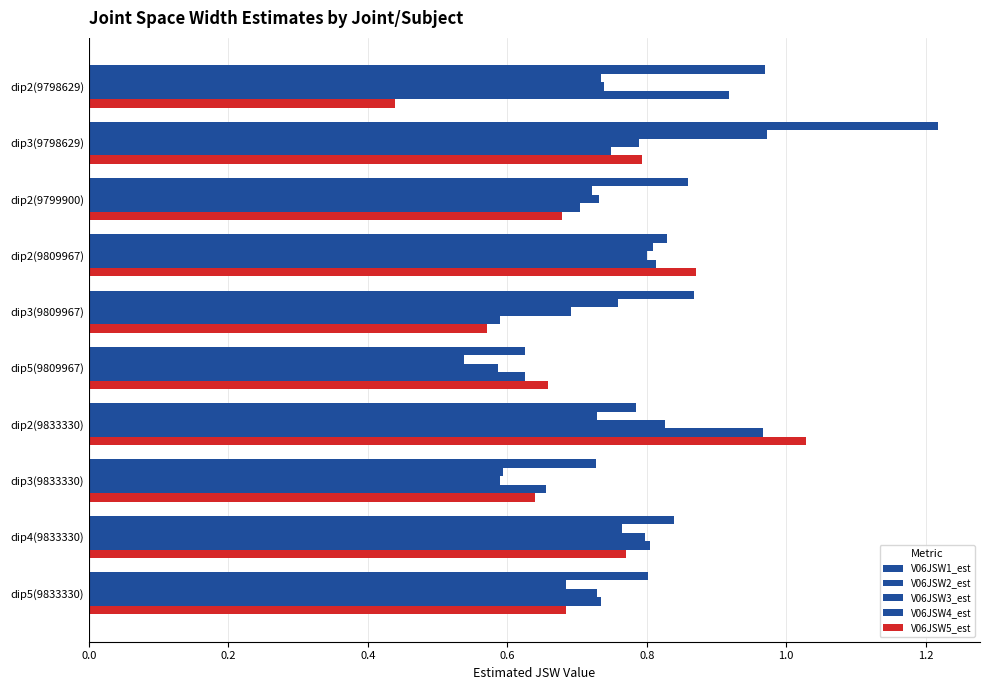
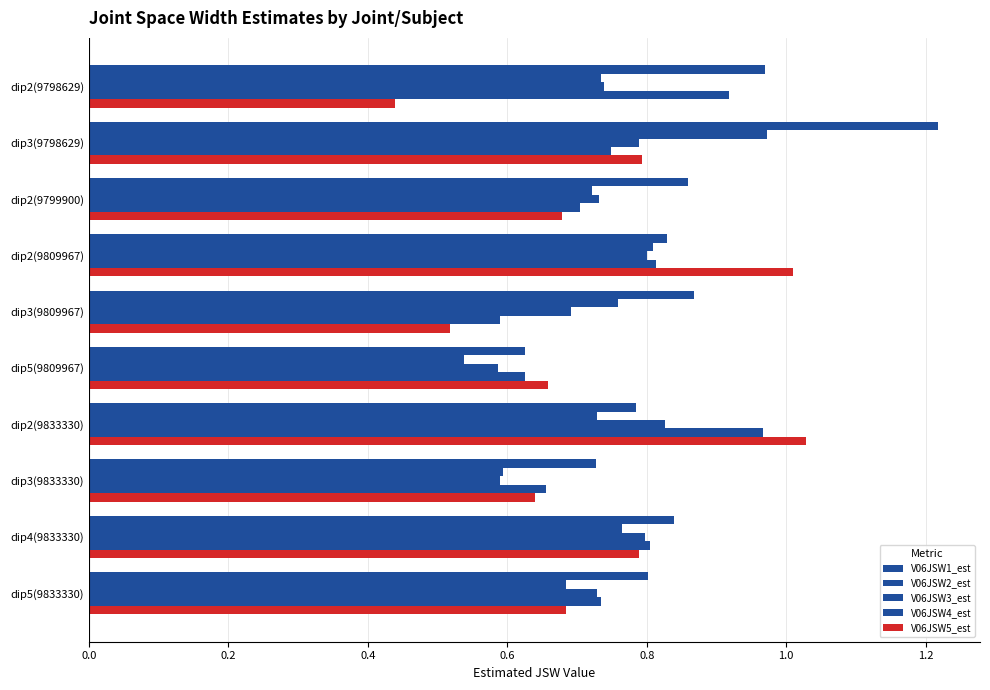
V06JSW5_est, dip2(9809967): 0.87 -> 1.01
V06JSW5_est, dip3(9809967): 0.57 -> 0.52
V06JSW5_est, dip4(9833330): 0.77 -> 0.79
